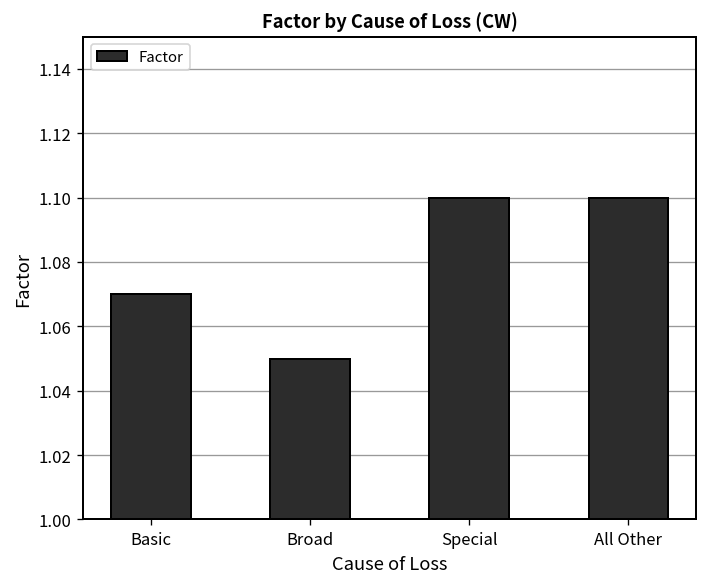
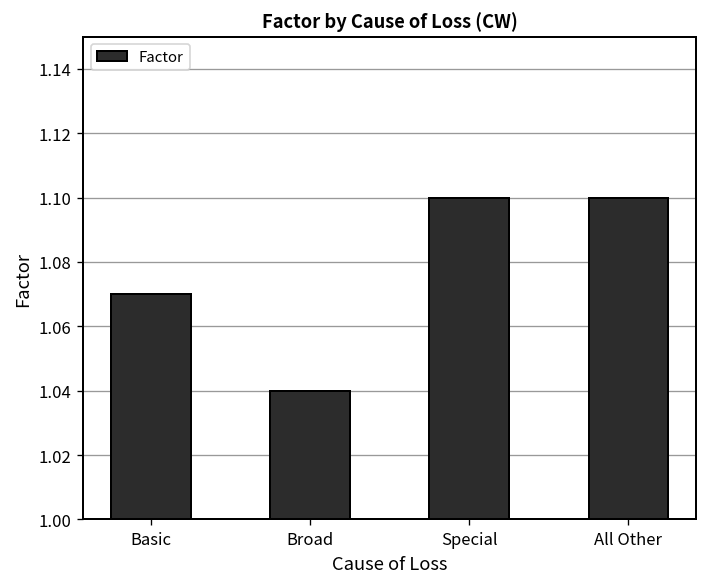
Broad: 1.05 -> 1.04
